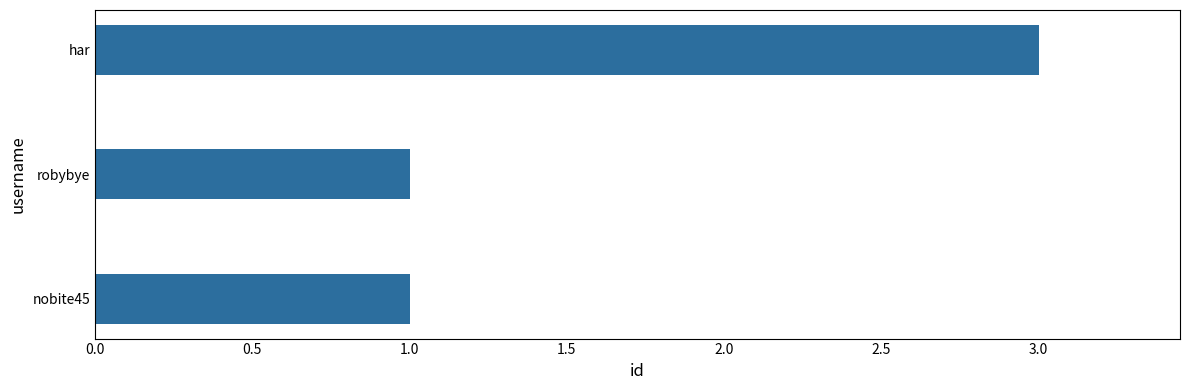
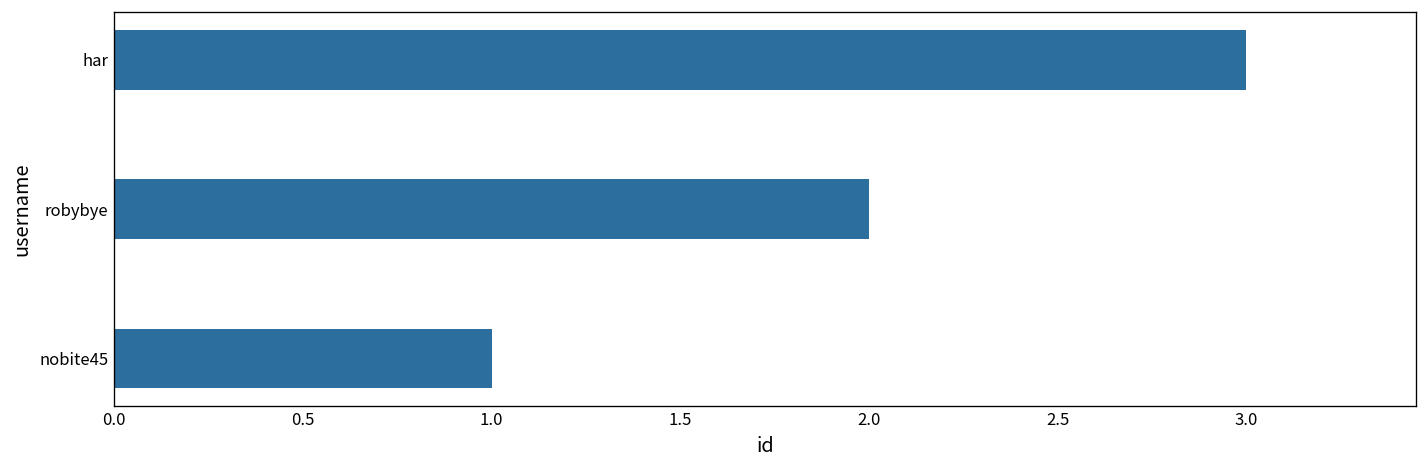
robybye: 1 -> 2
